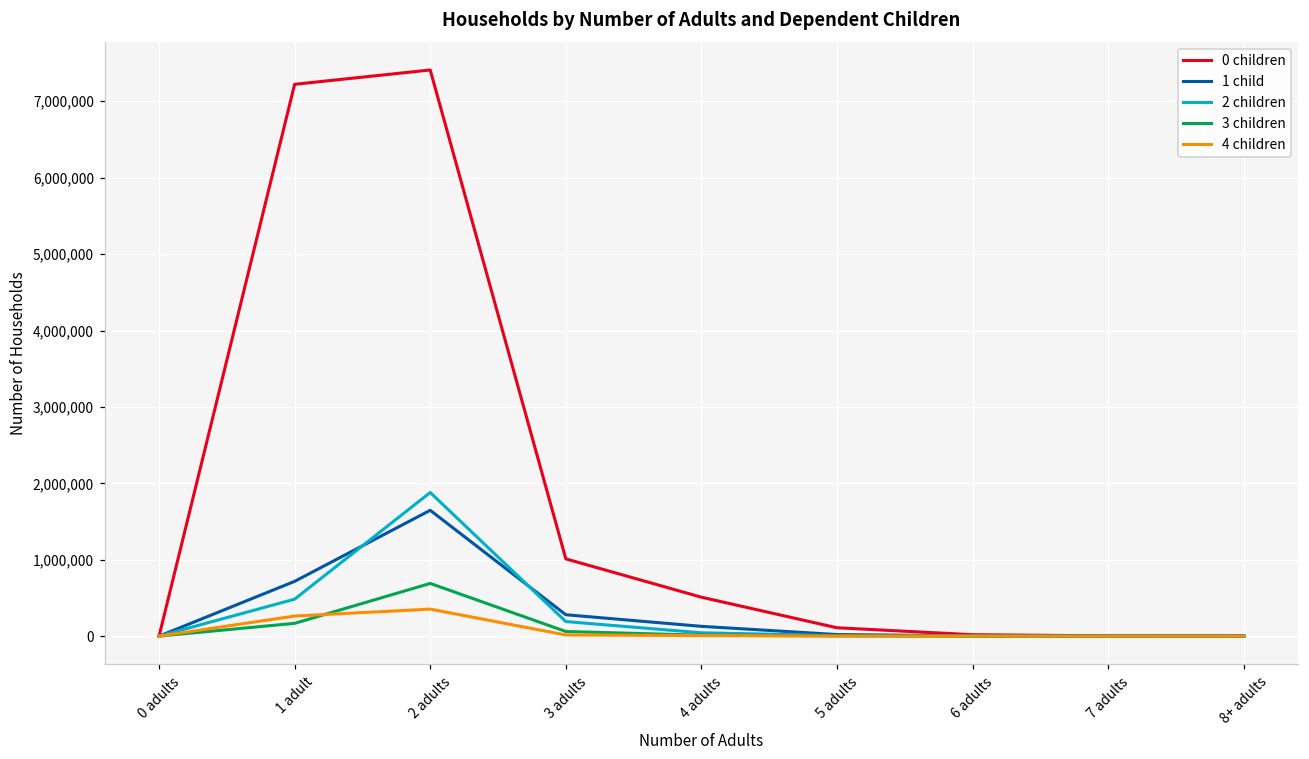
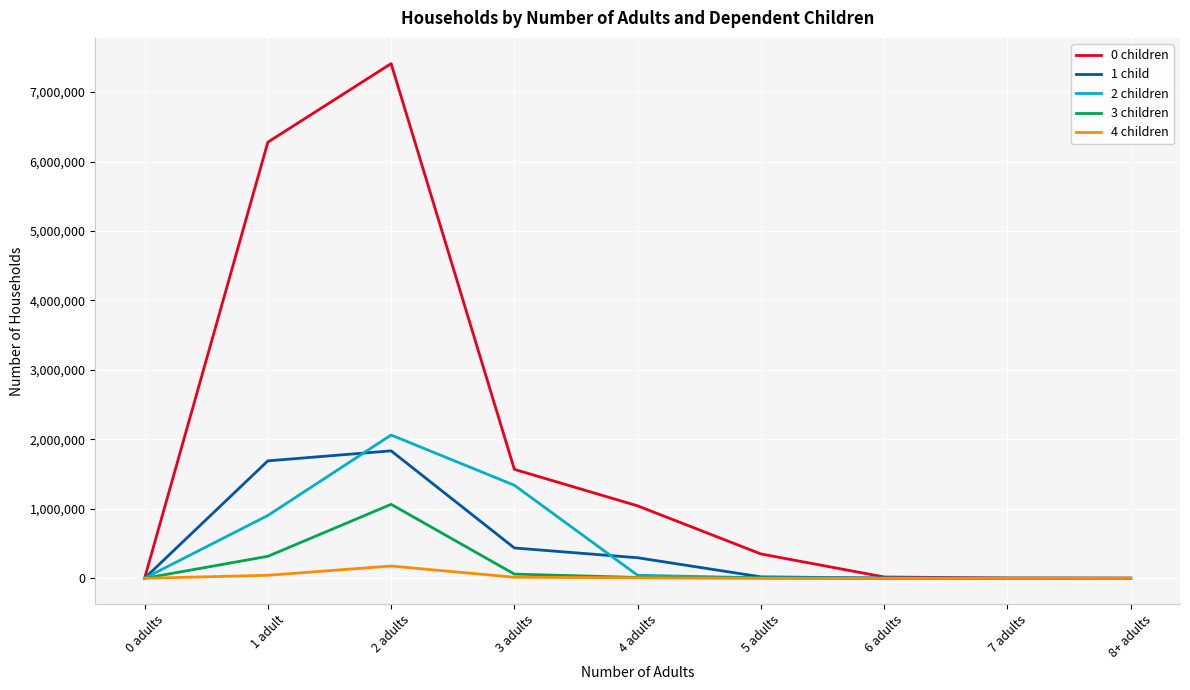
0 children, 1 adult: 7,200,000 -> 6,300,000
1 child, 1 adult: 700,000 -> 1,700,000
2 children, 1 adult: 500,000 -> 900,000
3 children, 1 adult: 200,000 -> 300,000
4 children, 1 adult: 300,000 -> 0
1 child, 2 adults: 1,600,000 -> 1,800,000
2 children, 2 adults: 1,900,000 -> 2,100,000
3 children, 2 adults: 700,000 -> 1,100,000
4 children, 2 adults: 400,000 -> 200,000
0 children, 3 adults: 1,000,000 -> 1,600,000
1 child, 3 adults: 300,000 -> 400,000
2 children, 3 adults: 200,000 -> 1,300,000
0 children, 4 adults: 500,000 -> 1,000,000
1 child, 4 adults: 100,000 -> 300,000
0 children, 5 adults: 100,000 -> 400,000
